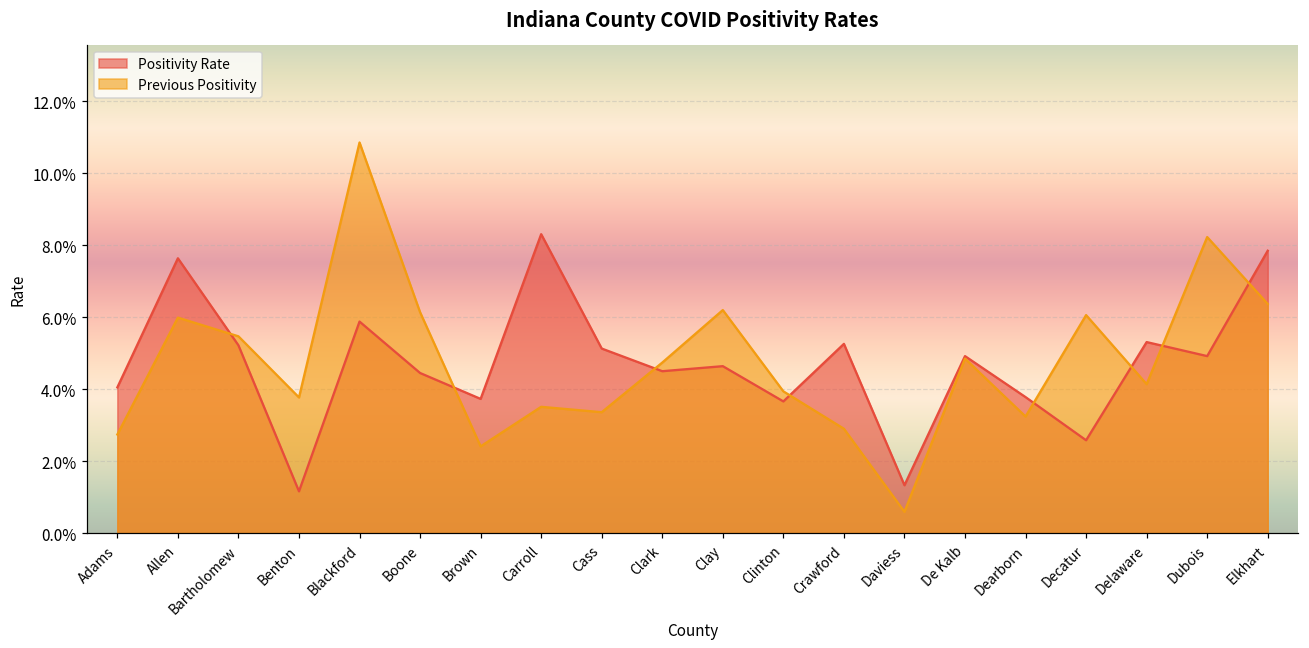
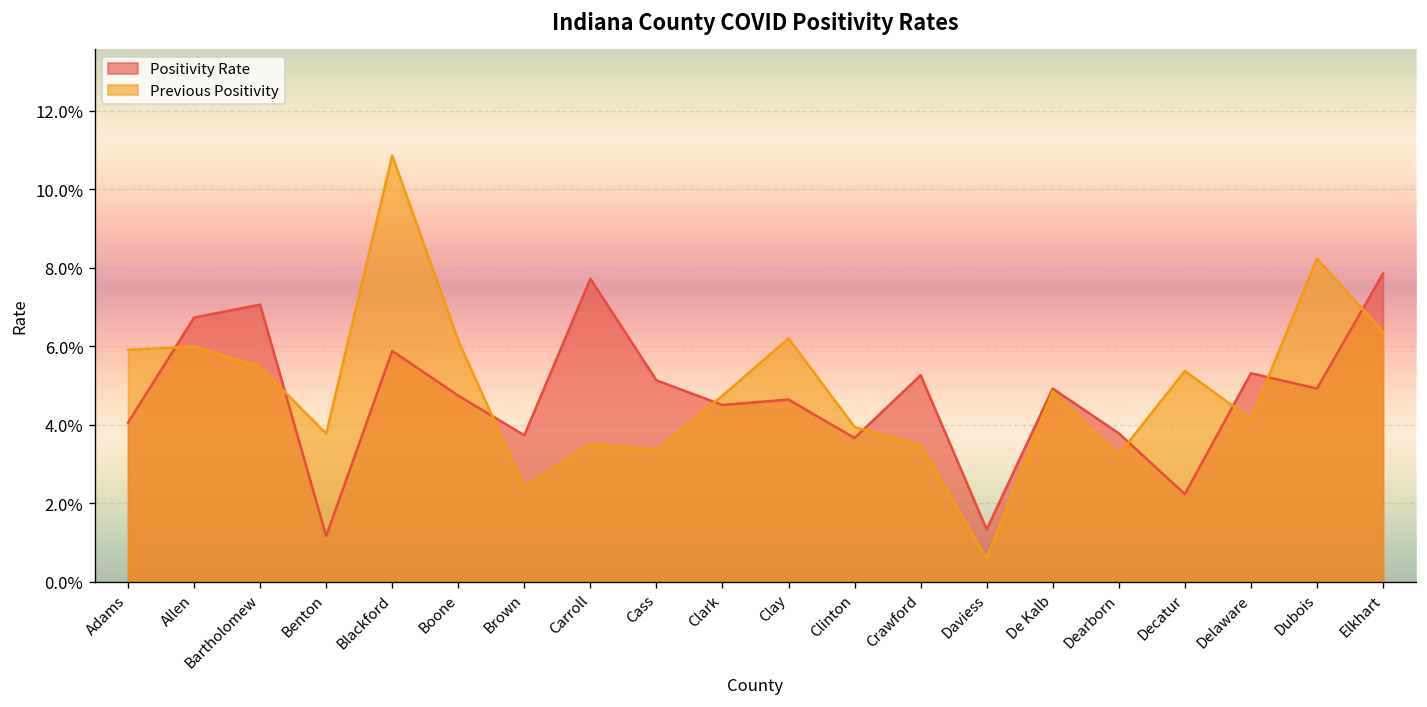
Previous Positivity, Adams: 2.7% -> 5.9%
Positivity Rate, Allen: 7.6% -> 6.7%
Positivity Rate, Bartholomew: 5.2% -> 7.1%
Positivity Rate, Boone: 4.5% -> 4.7%
Positivity Rate, Carroll: 8.3% -> 7.7%
Previous Positivity, Crawford: 2.9% -> 3.5%
Positivity Rate, Decatur: 2.6% -> 2.2%
Previous Positivity, Decatur: 6.1% -> 5.4%
